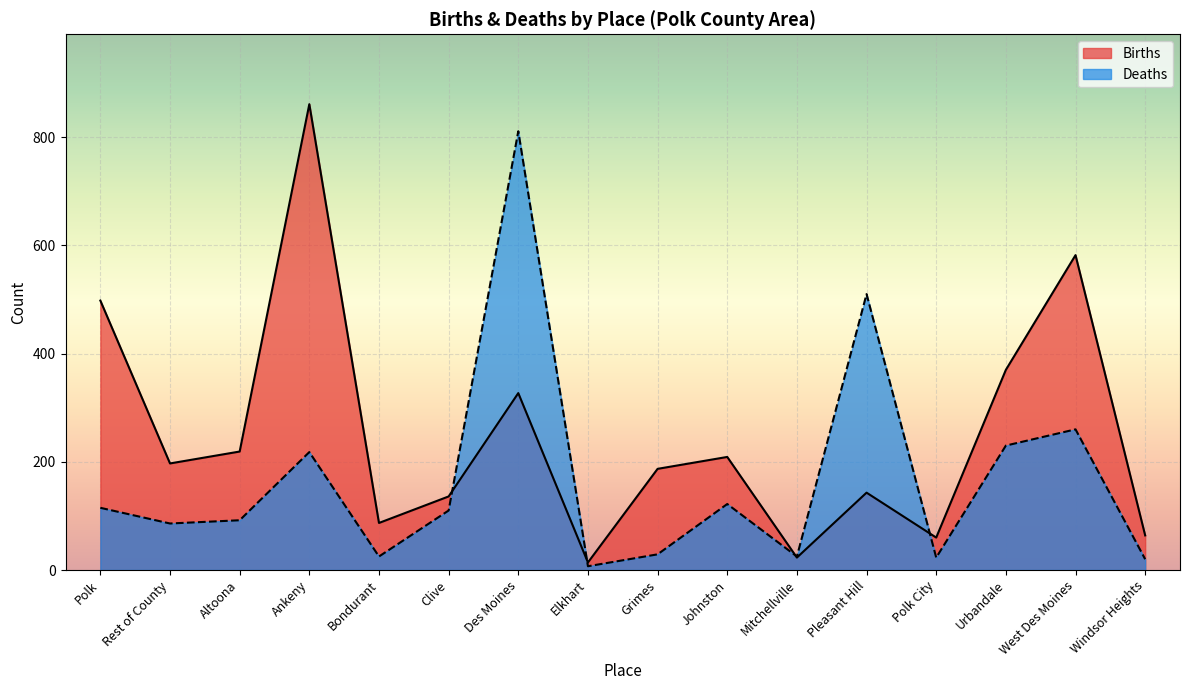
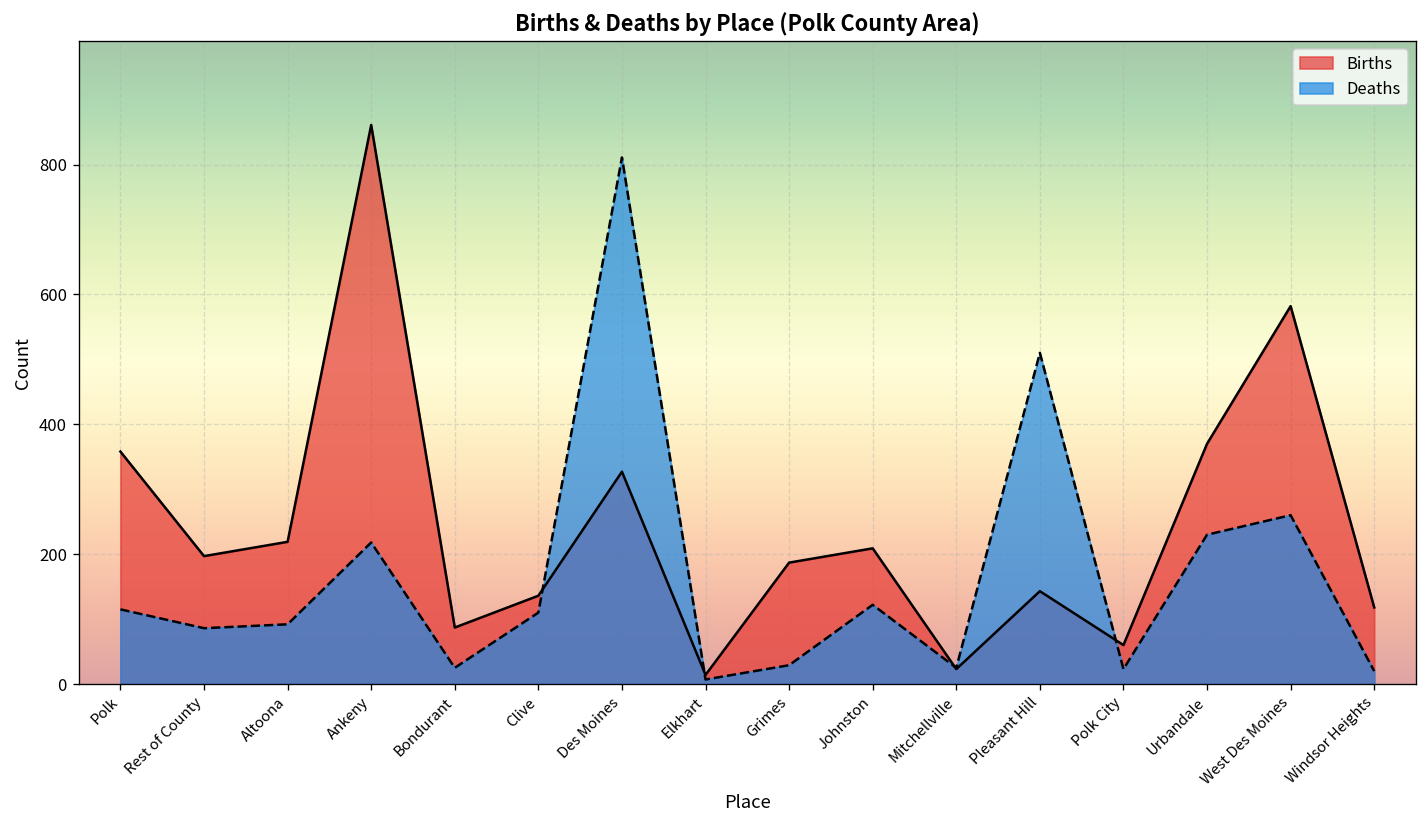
Births, Polk: 500 -> 360
Births, Windsor Heights: 60 -> 120
